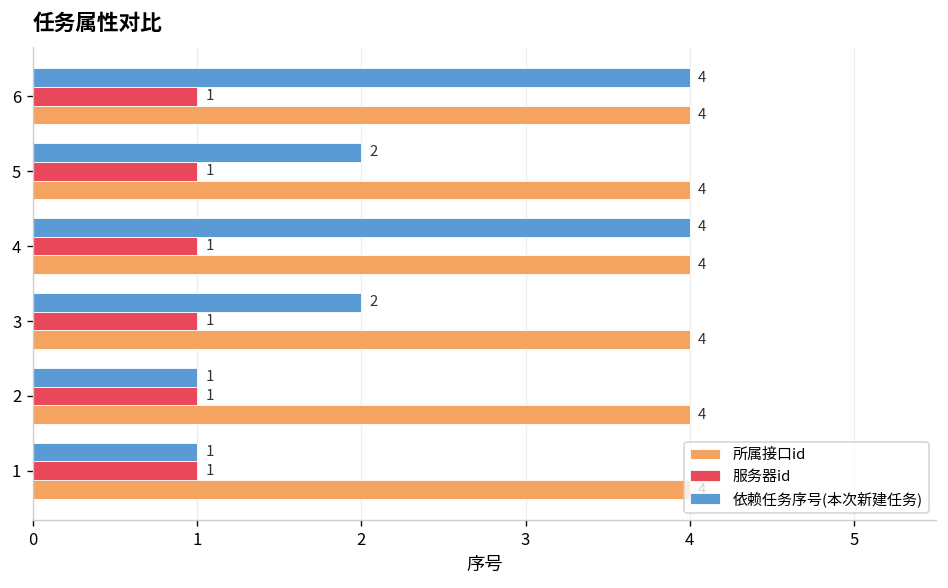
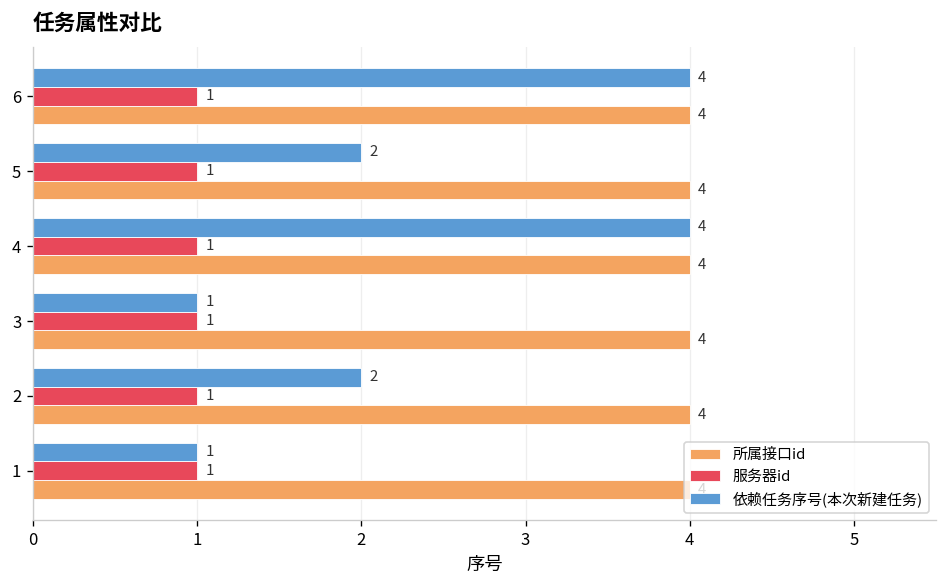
依赖任务序号(本次新建任务), 3: 2 -> 1
依赖任务序号(本次新建任务), 2: 1 -> 2
